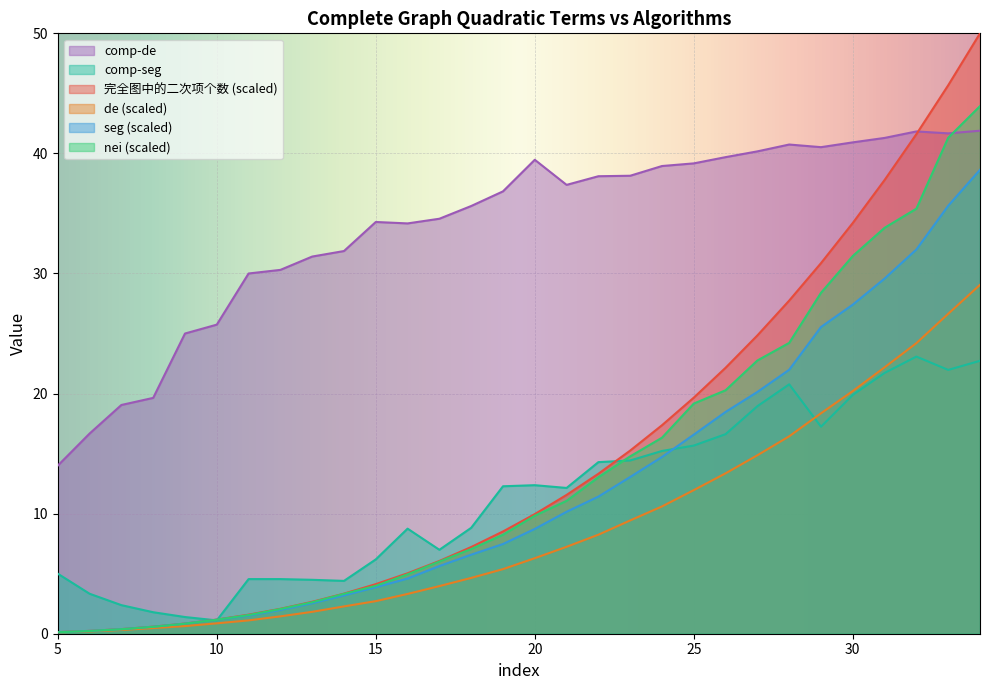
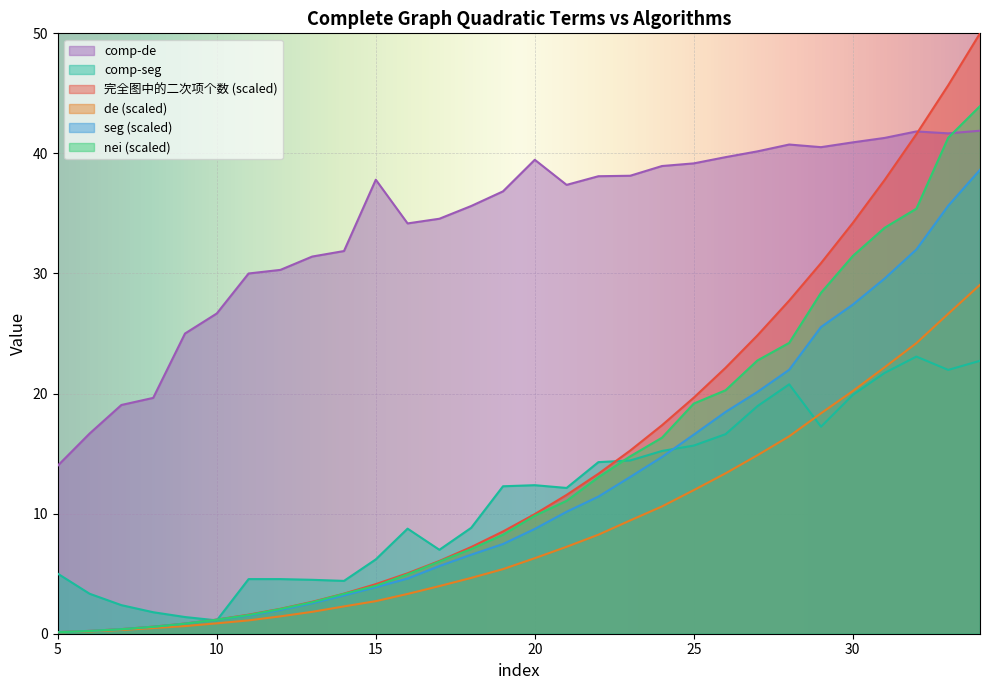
comp-de, 10: 25.7 -> 26.7
comp-de, 15: 34.3 -> 37.8
